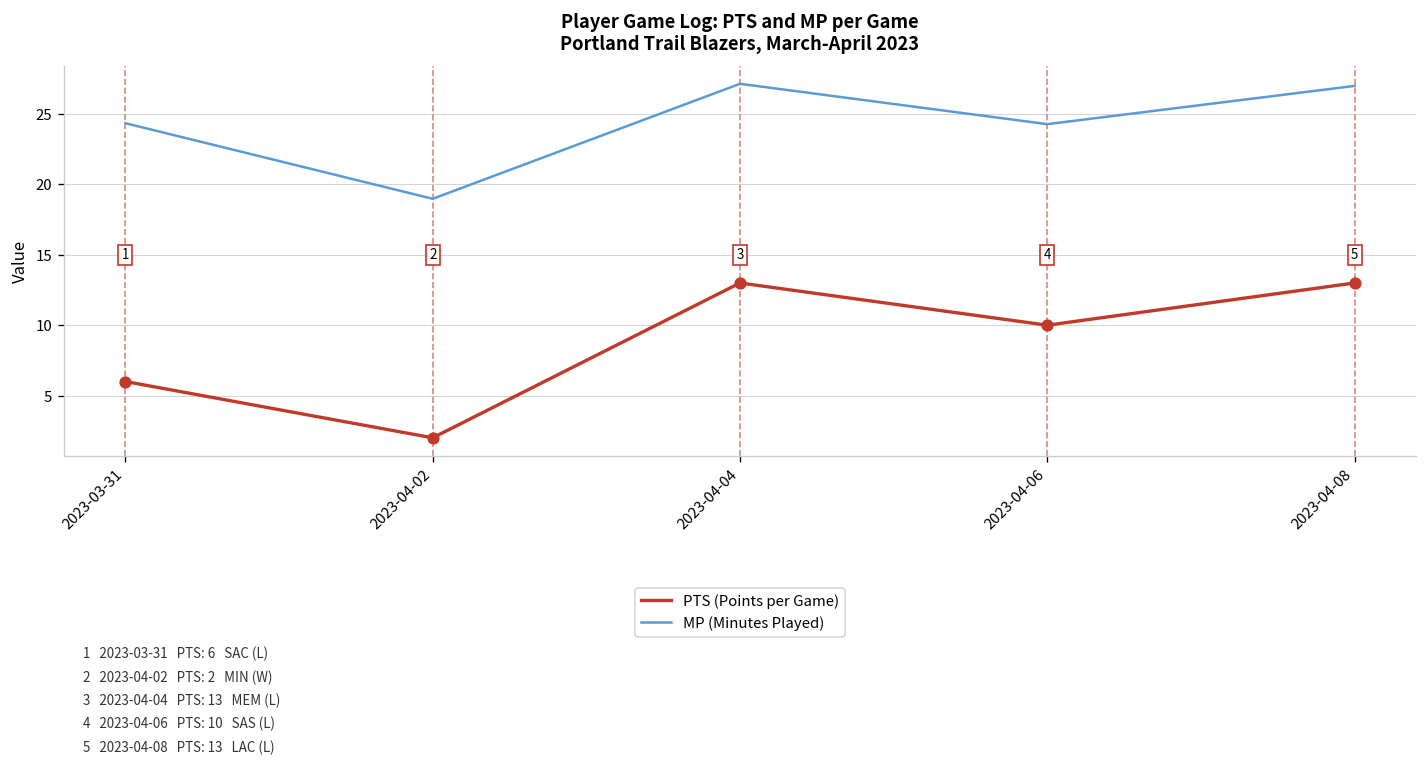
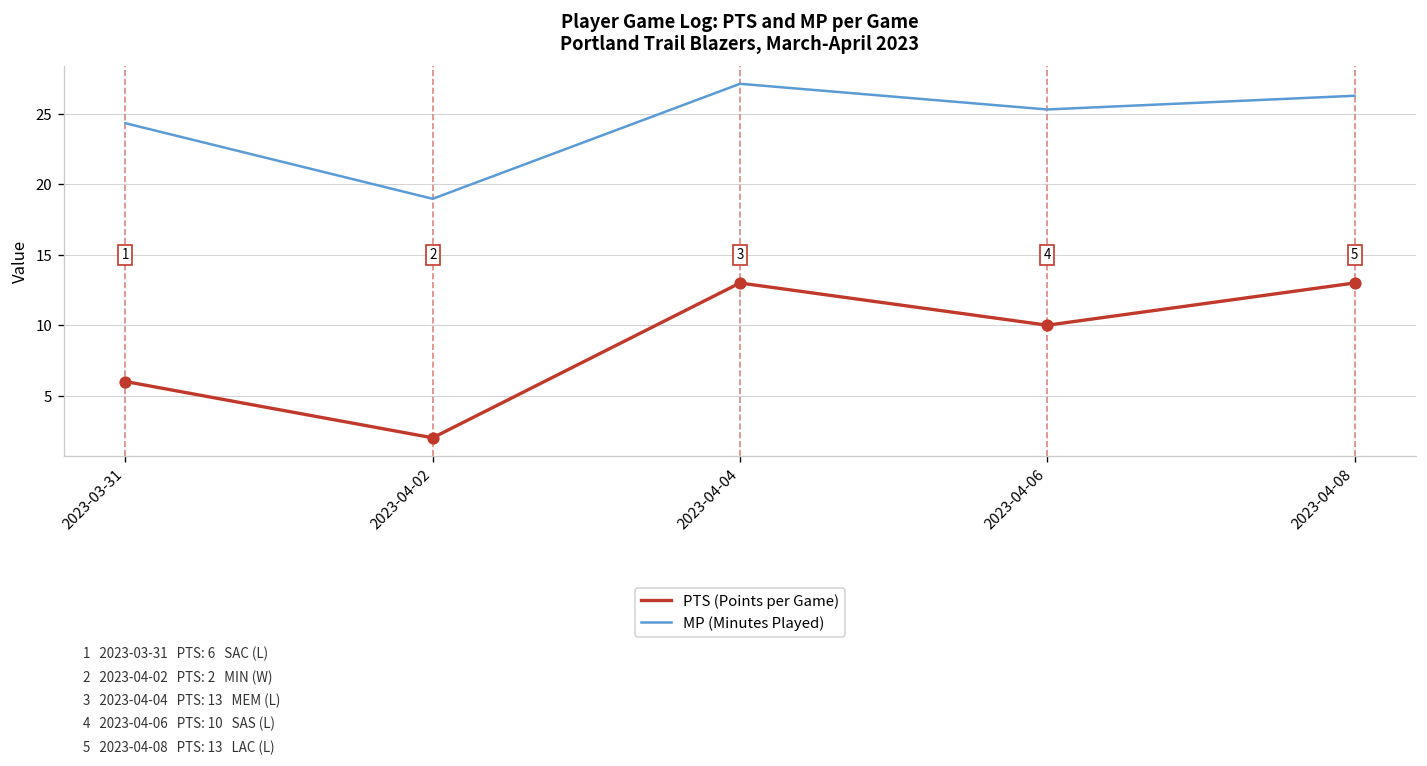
MP (Minutes Played), 2023-04-06: 24.3 -> 25.3
MP (Minutes Played), 2023-04-08: 27.0 -> 26.3
